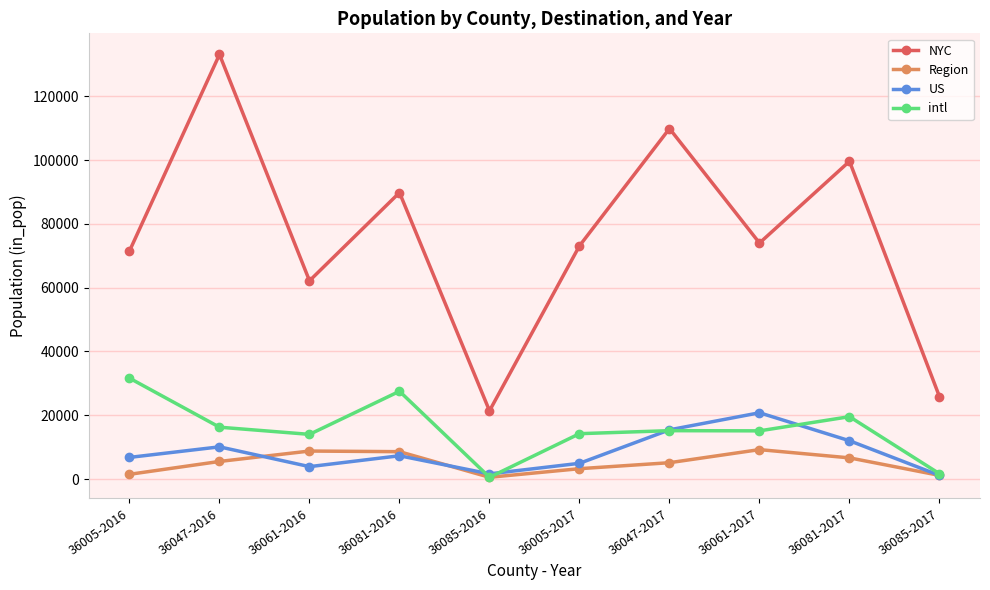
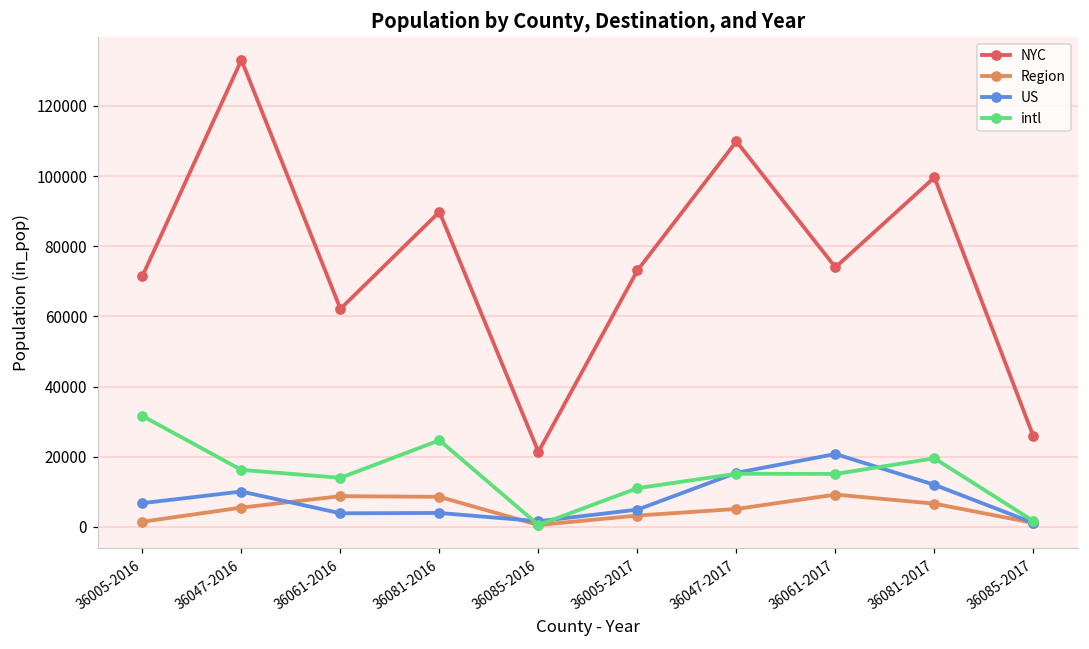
US, 36081-2016: 7000 -> 4000
intl, 36081-2016: 28000 -> 25000
intl, 36005-2017: 14000 -> 11000
